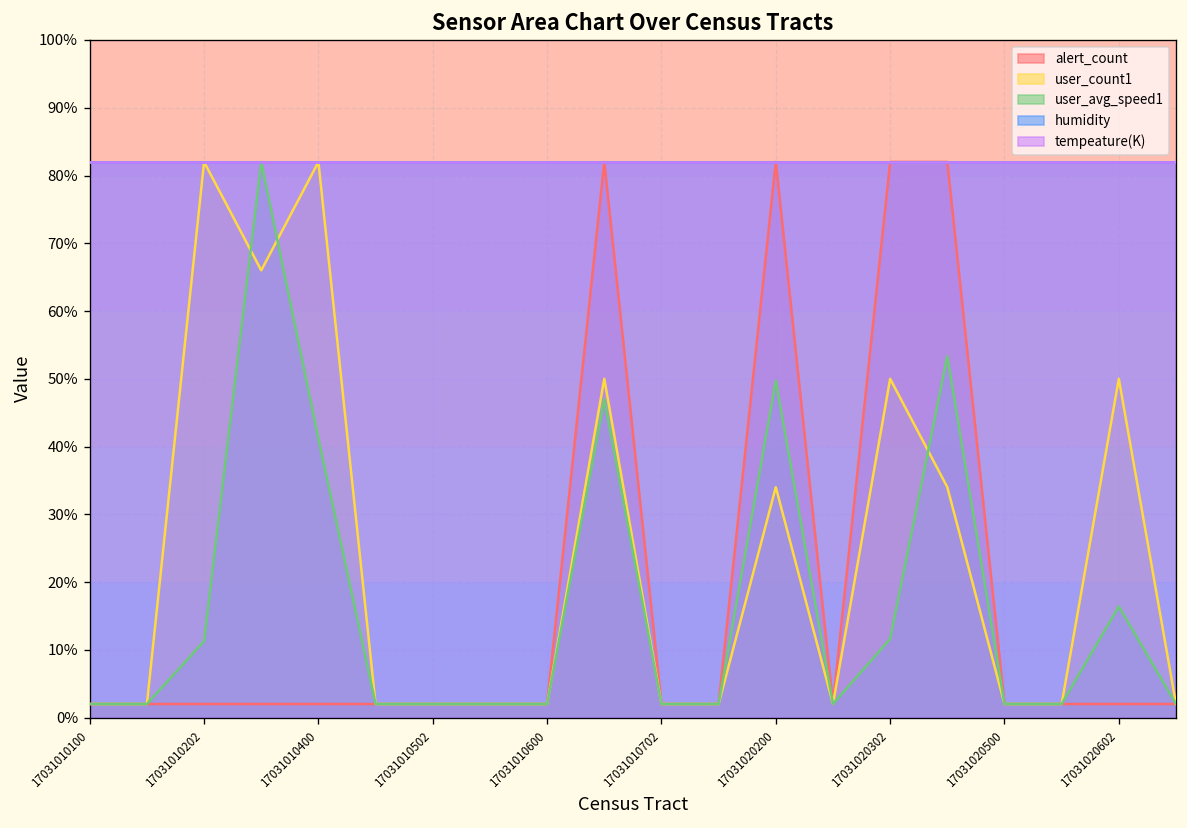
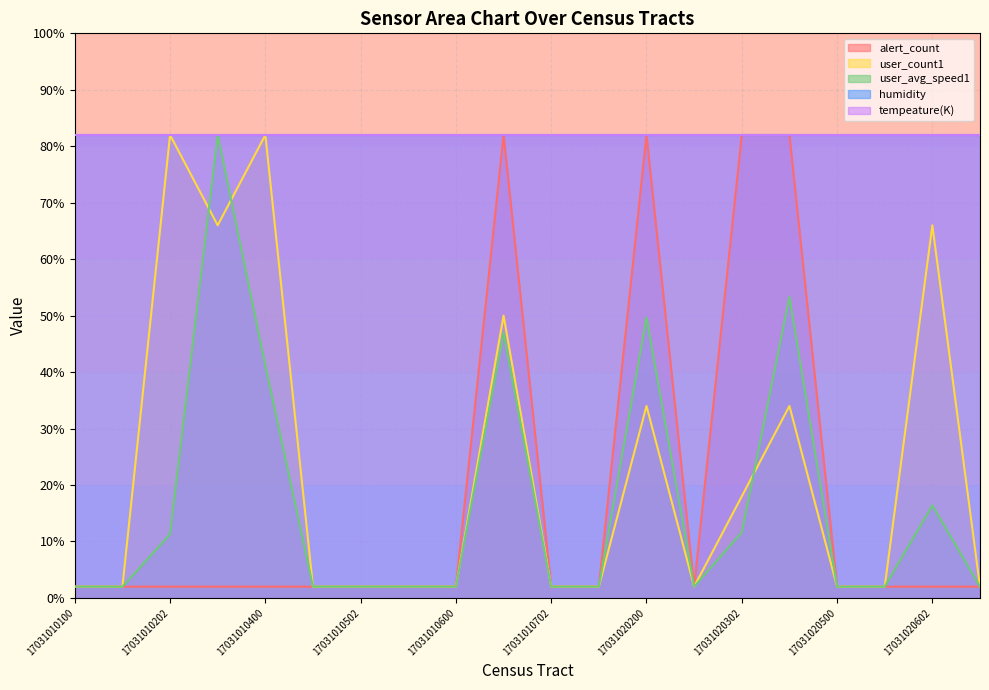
user_count1, 17031020302: 50% -> 18%
user_count1, 17031020602: 50% -> 66%
